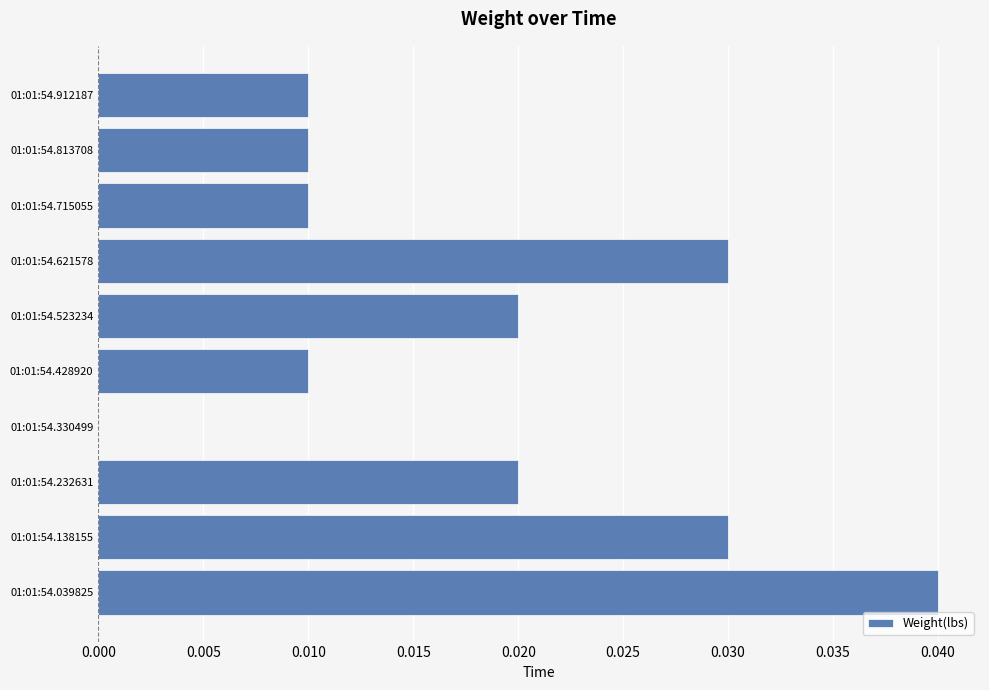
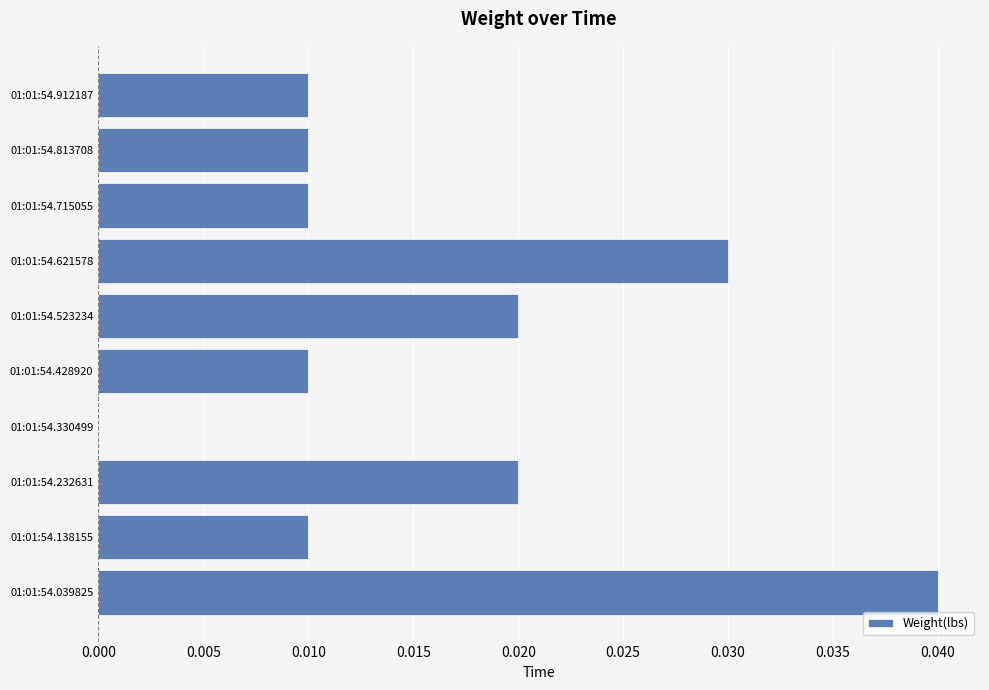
01:01:54.138155: 0.03 -> 0.01
